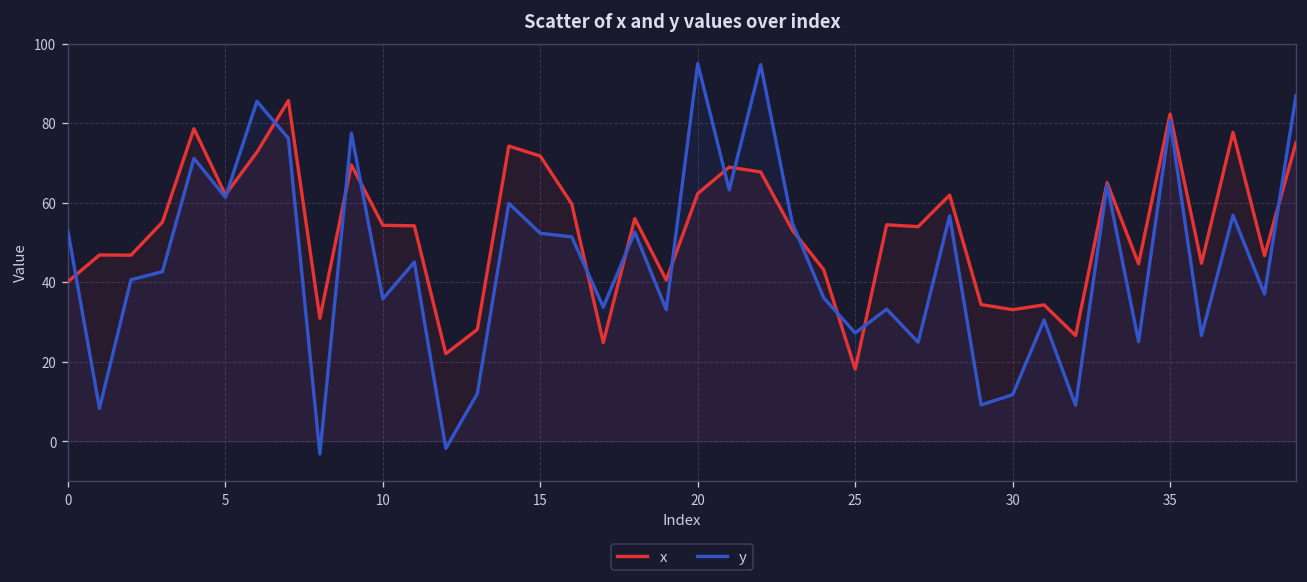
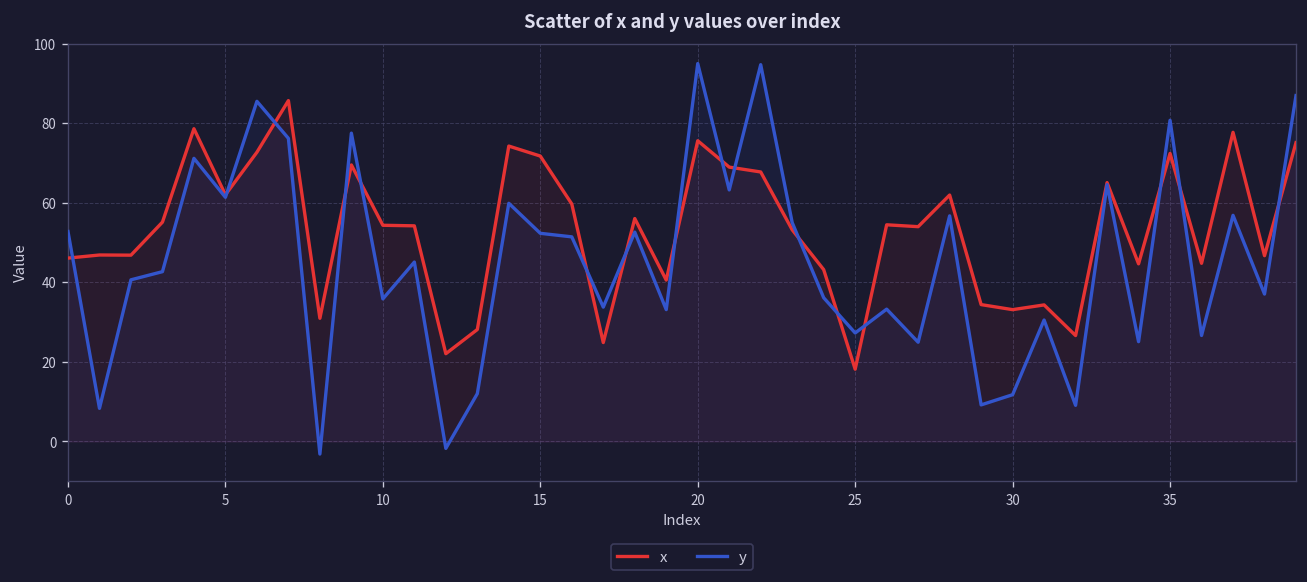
x, 0: 40 -> 46
x, 20: 62 -> 76
x, 35: 82 -> 72
